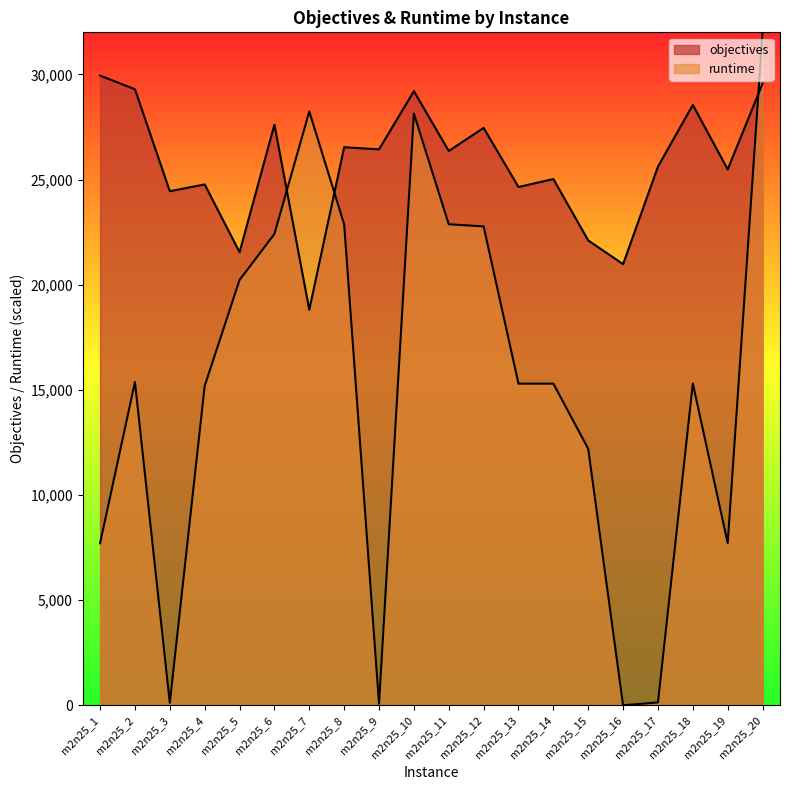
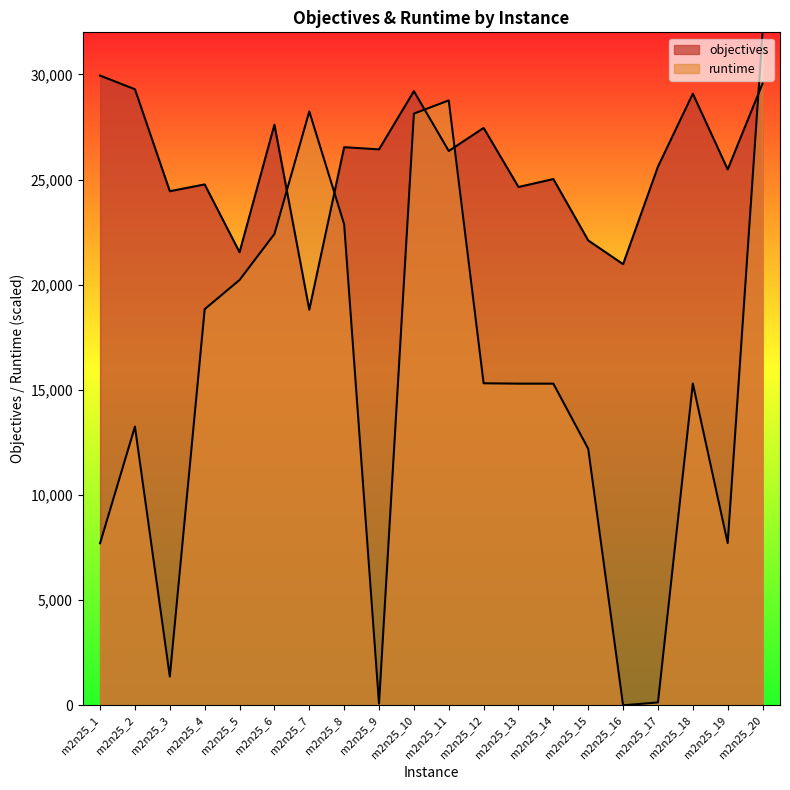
runtime, m2n25_2: 15,400 -> 13,300
runtime, m2n25_3: 100 -> 1,400
runtime, m2n25_4: 15,200 -> 18,800
runtime, m2n25_11: 22,900 -> 28,800
runtime, m2n25_12: 22,800 -> 15,300
objectives, m2n25_18: 28,500 -> 29,100
